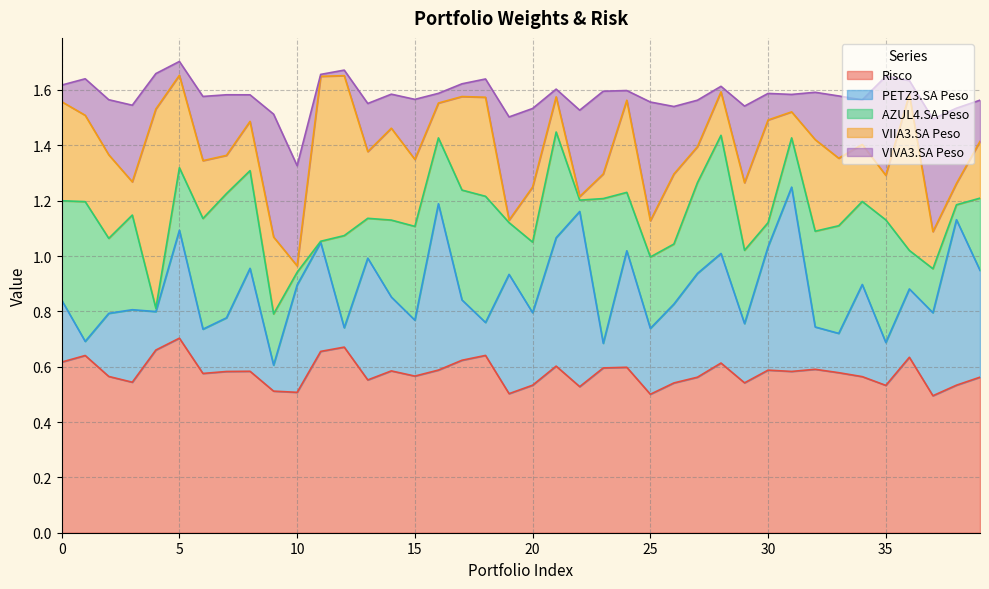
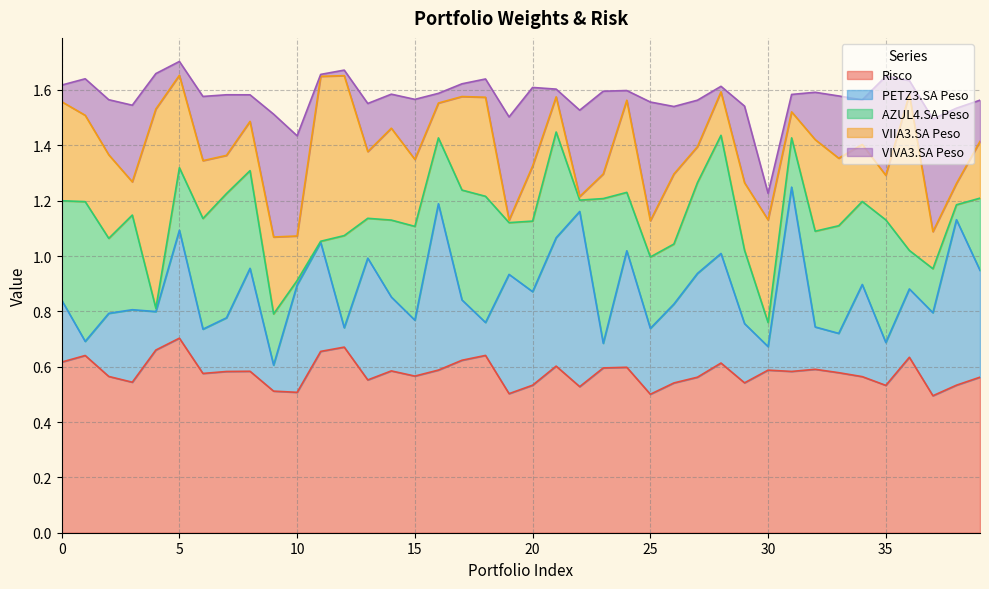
AZUL4.SA Peso, 10: 0.05 -> 0.02
VIIA3.SA Peso, 10: 0.02 -> 0.16
PETZ3.SA Peso, 20: 0.26 -> 0.34
PETZ3.SA Peso, 30: 0.45 -> 0.08
